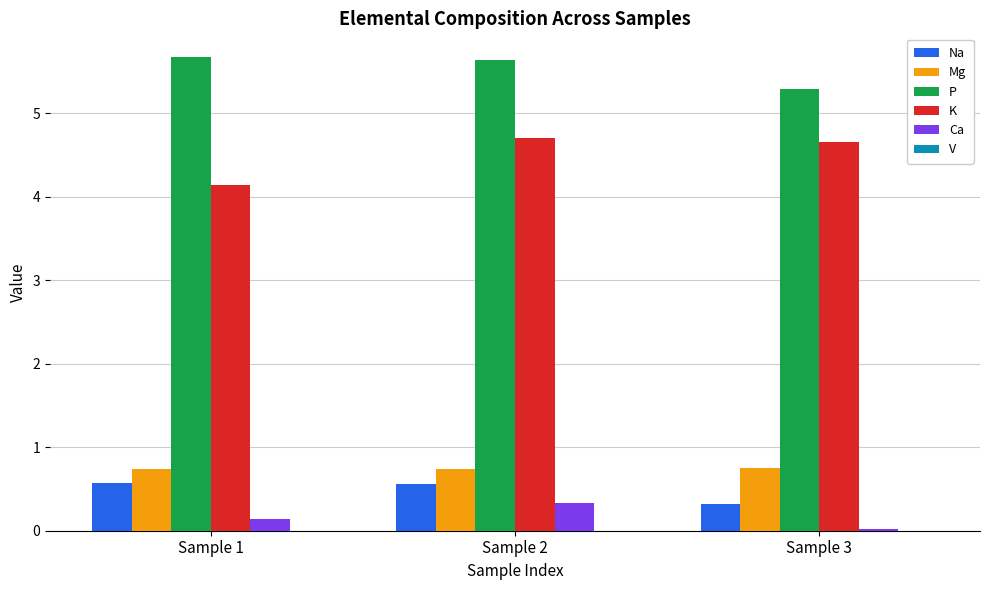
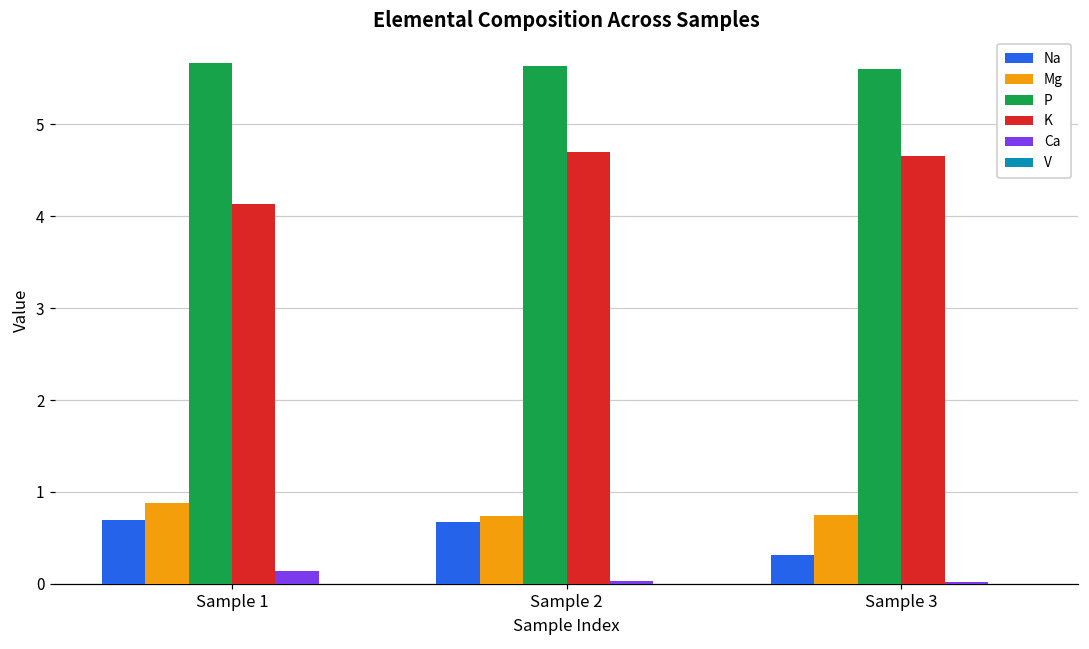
Na, Sample 1: 0.6 -> 0.7
Mg, Sample 1: 0.7 -> 0.9
Na, Sample 2: 0.6 -> 0.7
Ca, Sample 2: 0.3 -> 0.0
P, Sample 3: 5.3 -> 5.6
